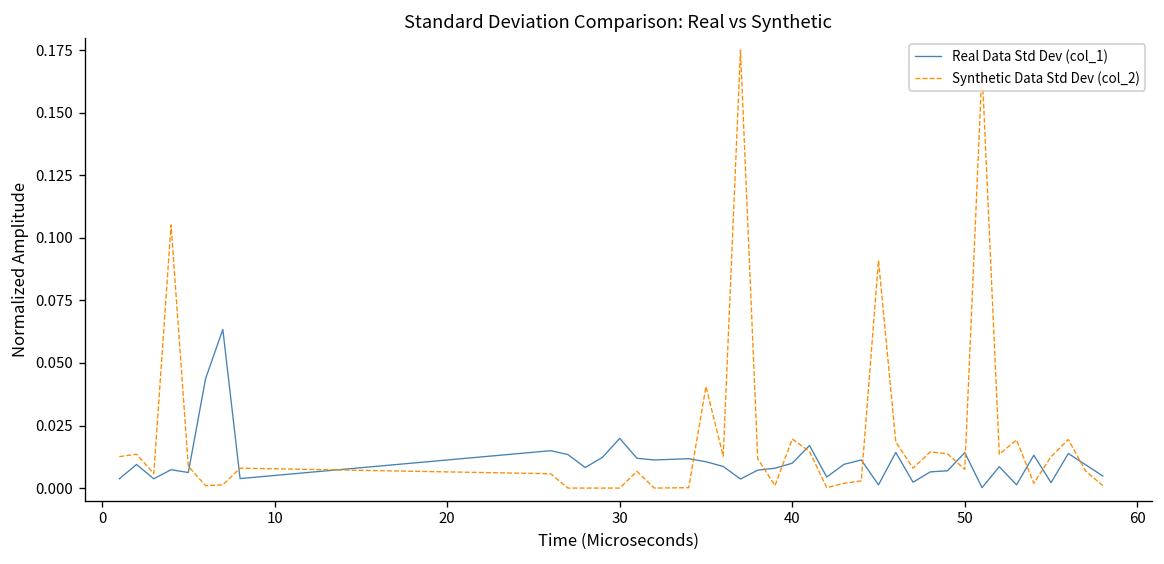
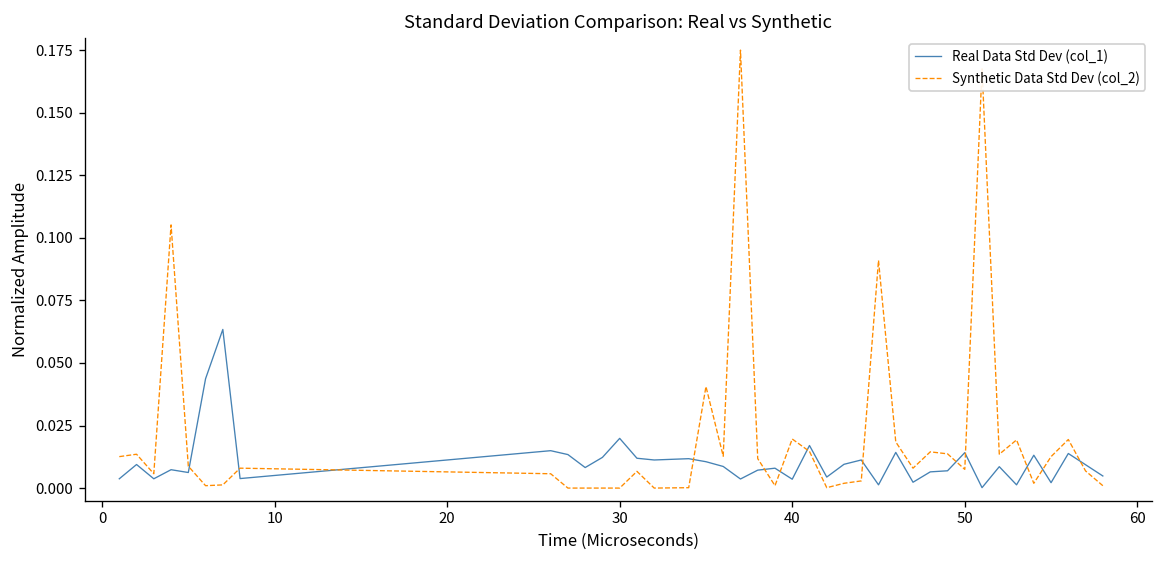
Real Data Std Dev (col_1), 40: 0.010 -> 0.004
